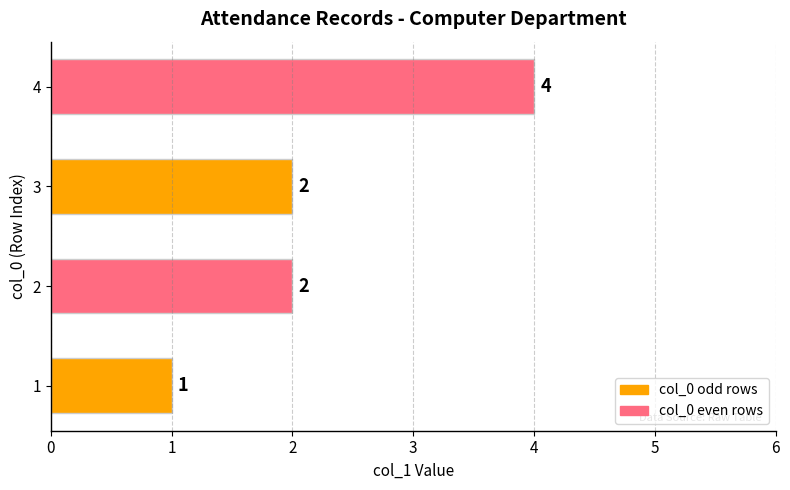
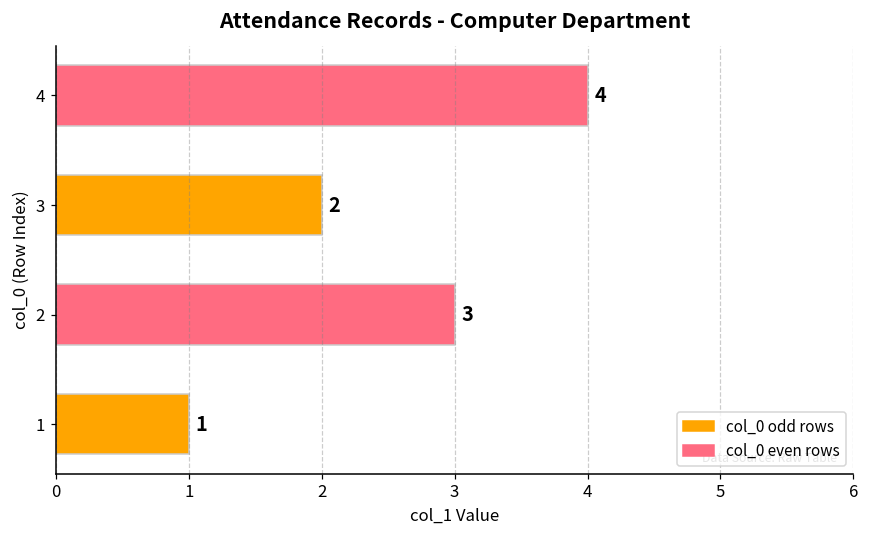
2: 2 -> 3
